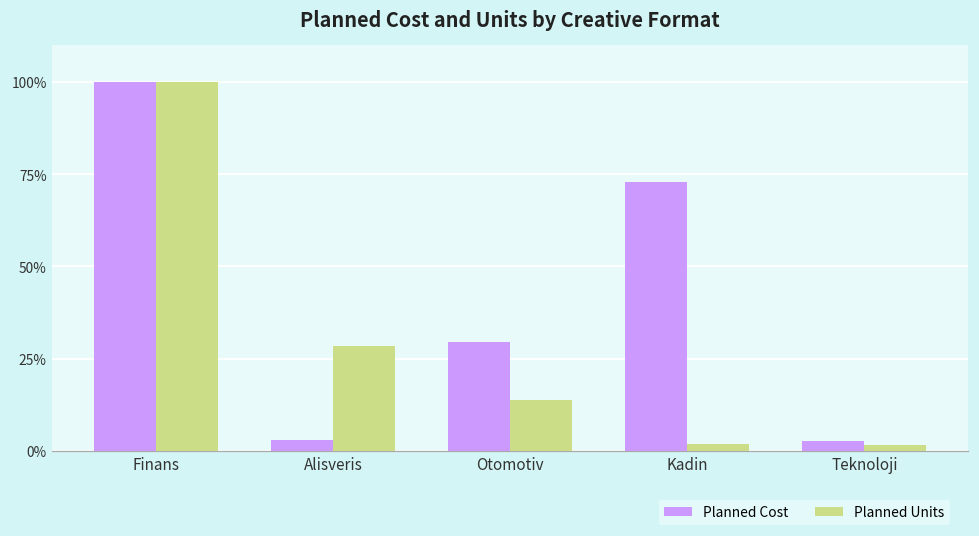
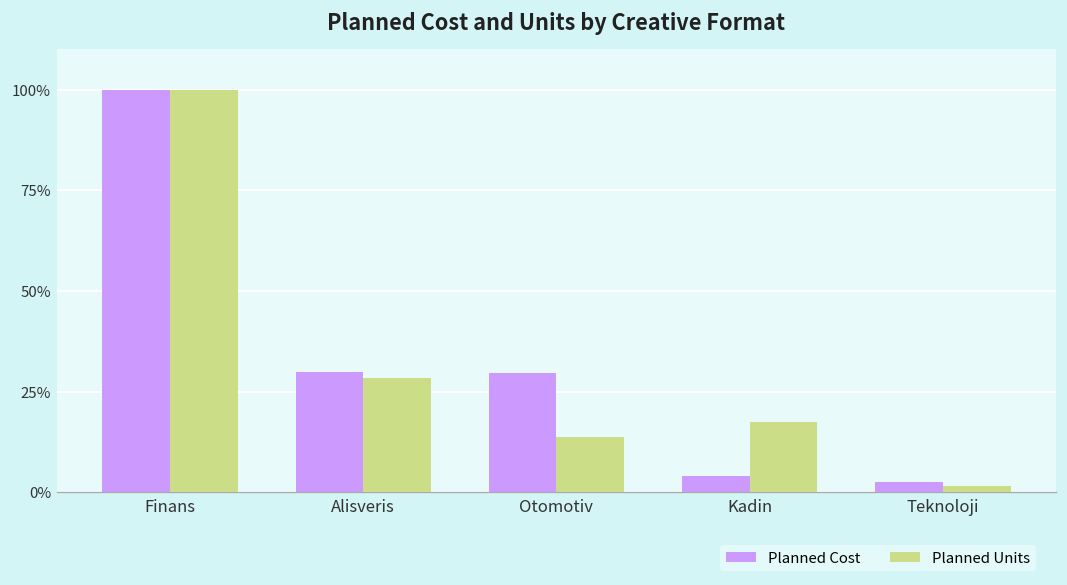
Planned Cost, Alisveris: 3% -> 30%
Planned Cost, Kadin: 73% -> 4%
Planned Units, Kadin: 2% -> 18%
